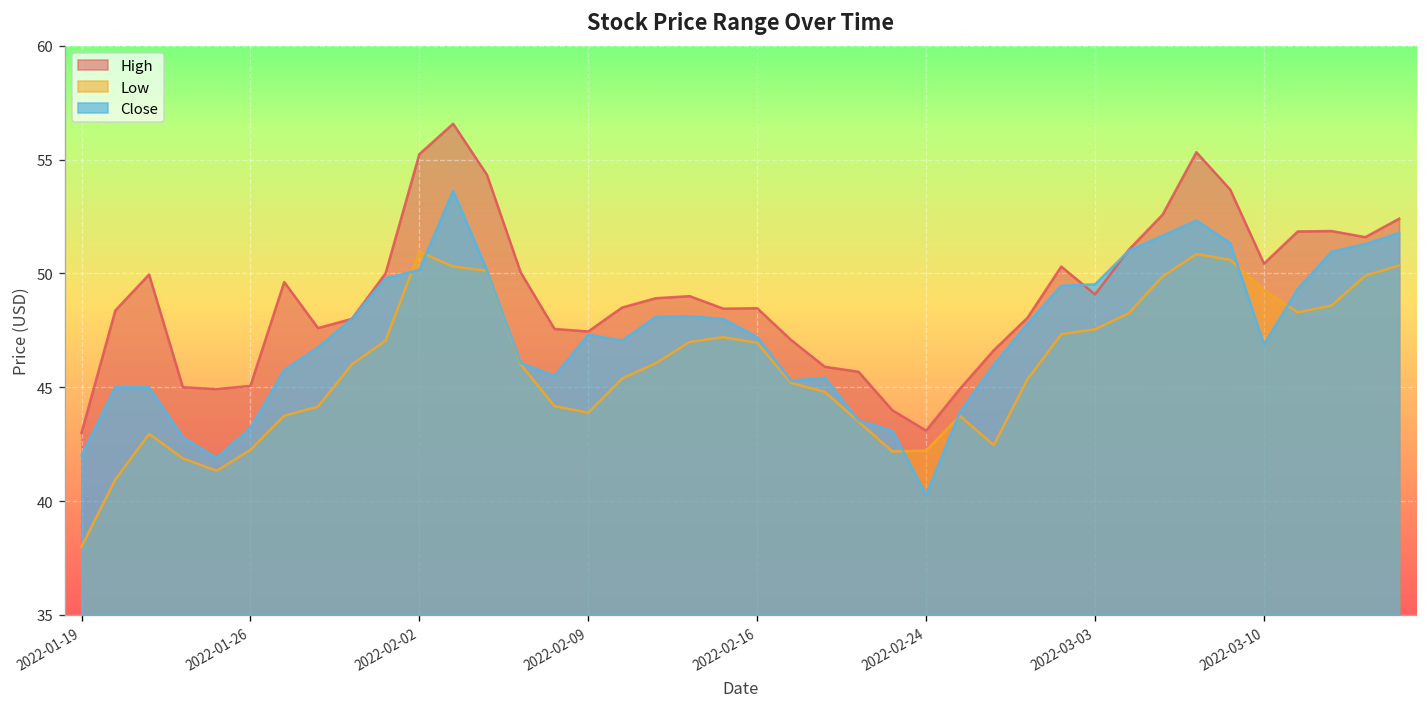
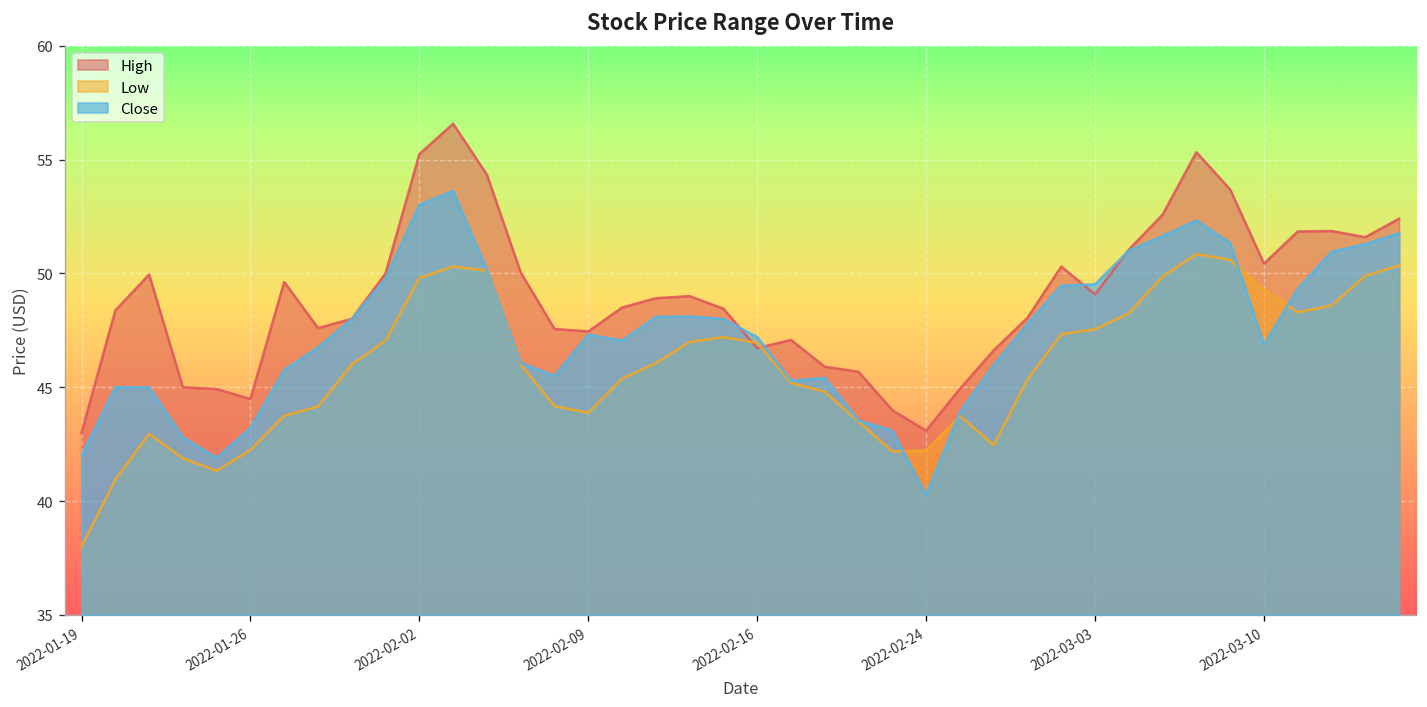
High, 2022-01-26: 45.1 -> 44.5
Low, 2022-02-02: 51.0 -> 49.8
Close, 2022-02-02: 50.2 -> 53.0
High, 2022-02-16: 48.5 -> 46.7
